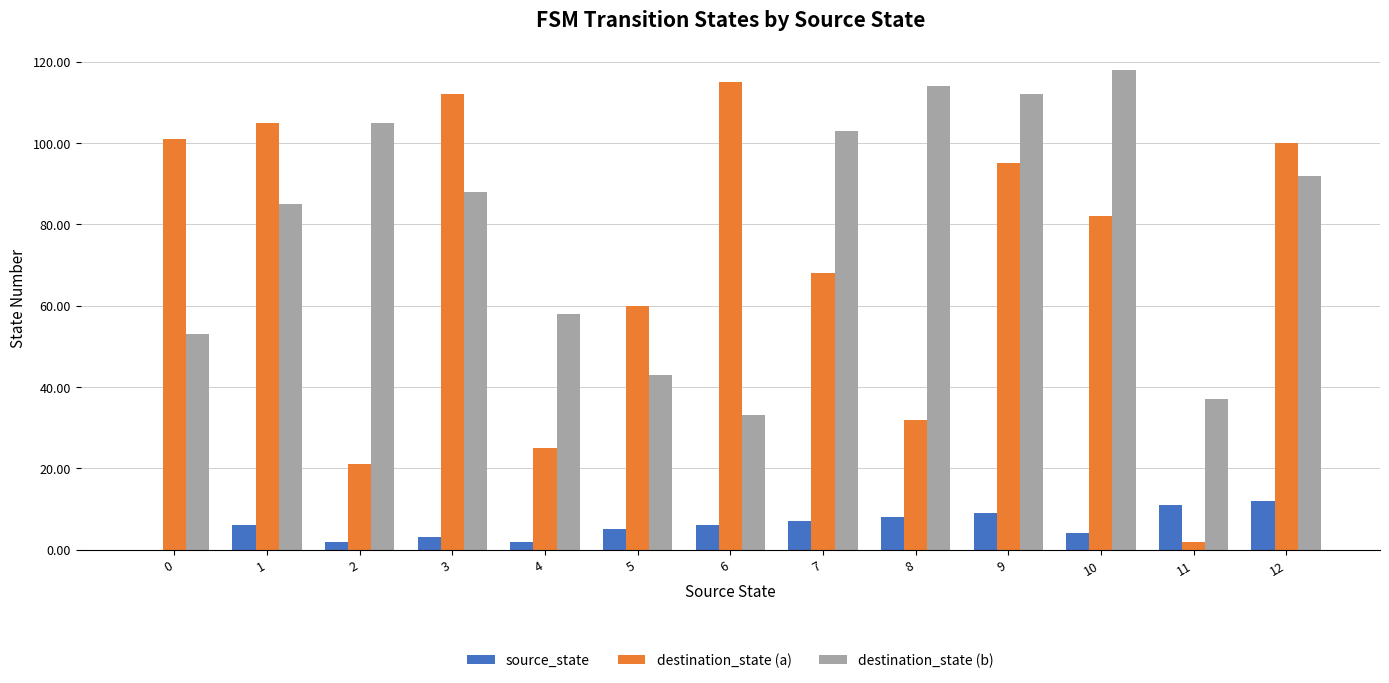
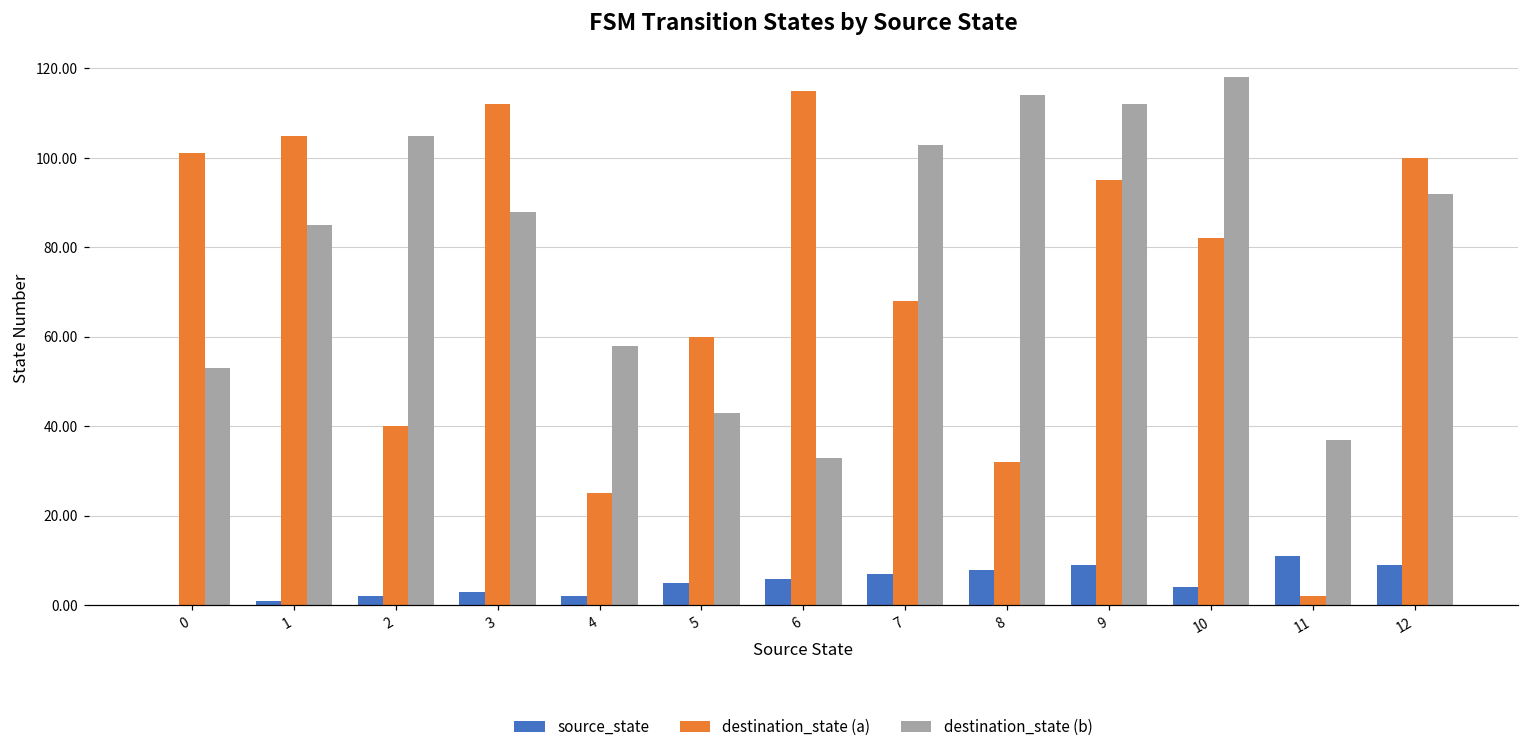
source_state, 1: 6 -> 1
destination_state (a), 2: 21 -> 40
source_state, 12: 12 -> 9
